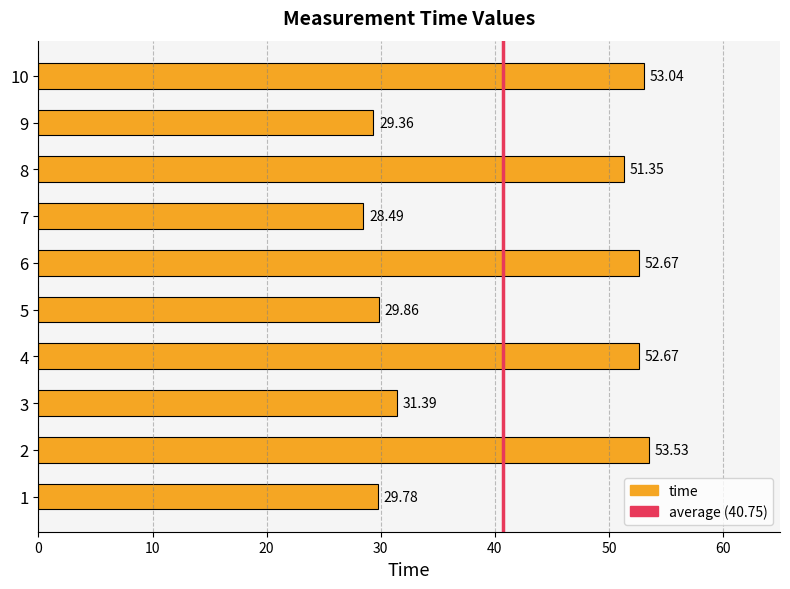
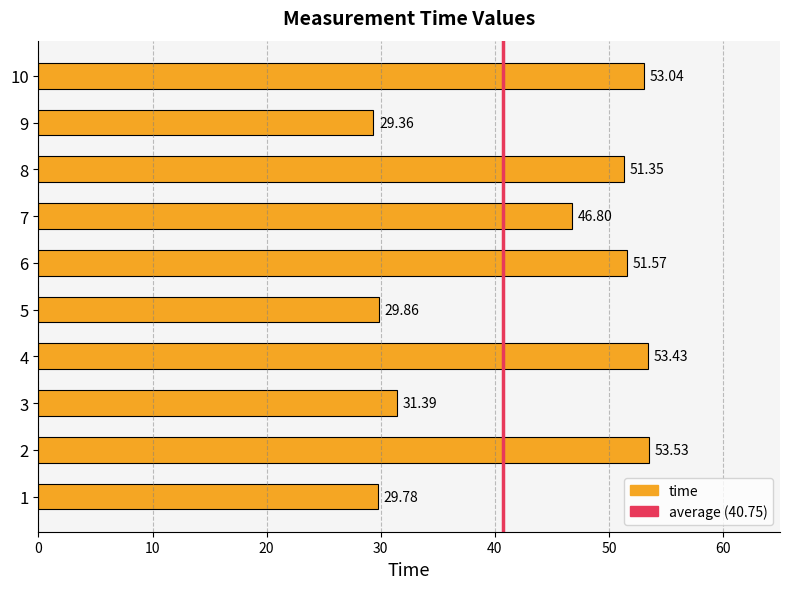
7: 28.49 -> 46.80
6: 52.67 -> 51.57
4: 52.67 -> 53.43
